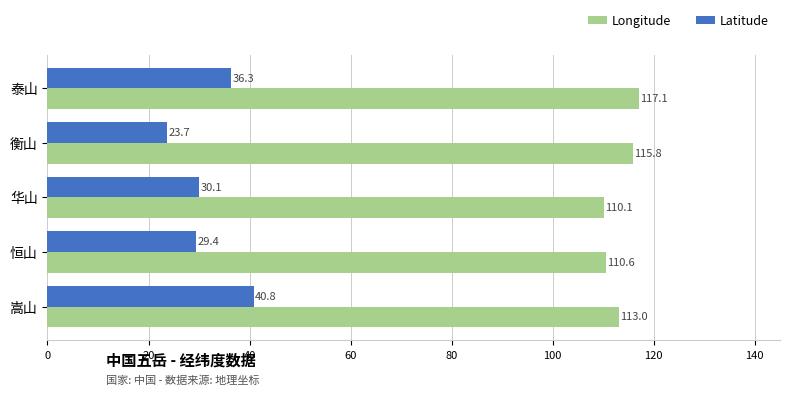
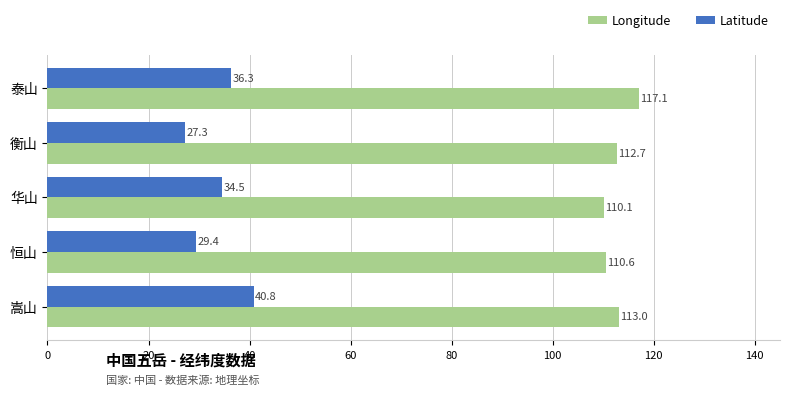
Latitude, 衡山: 23.7 -> 27.3
Longitude, 衡山: 115.8 -> 112.7
Latitude, 华山: 30.1 -> 34.5
